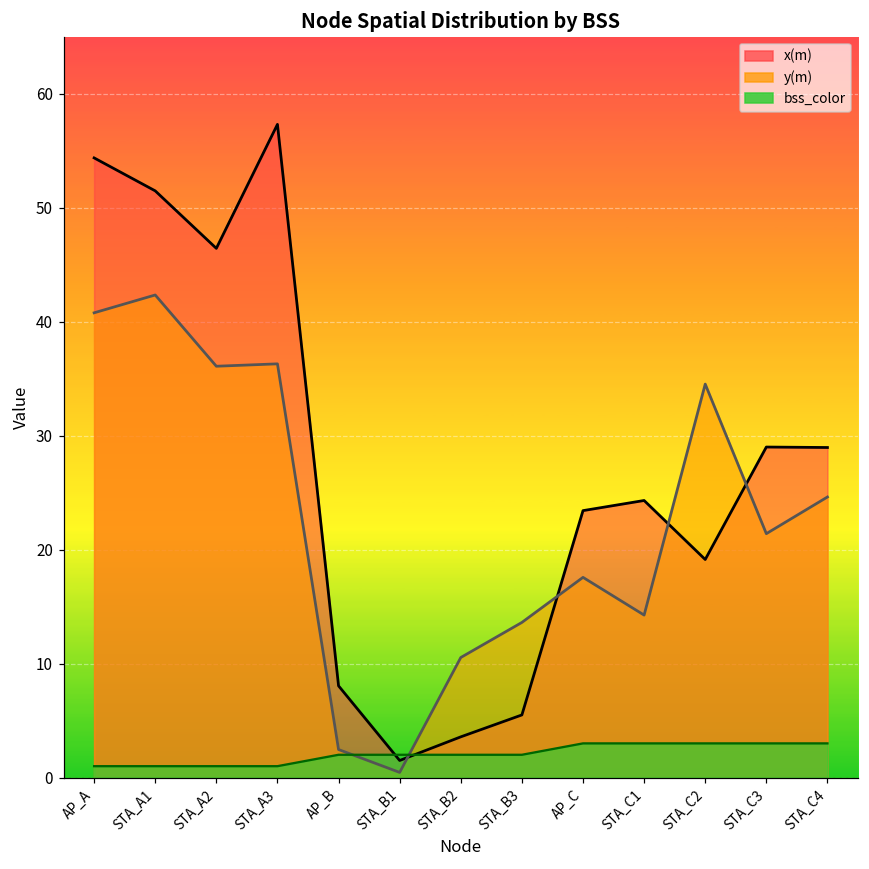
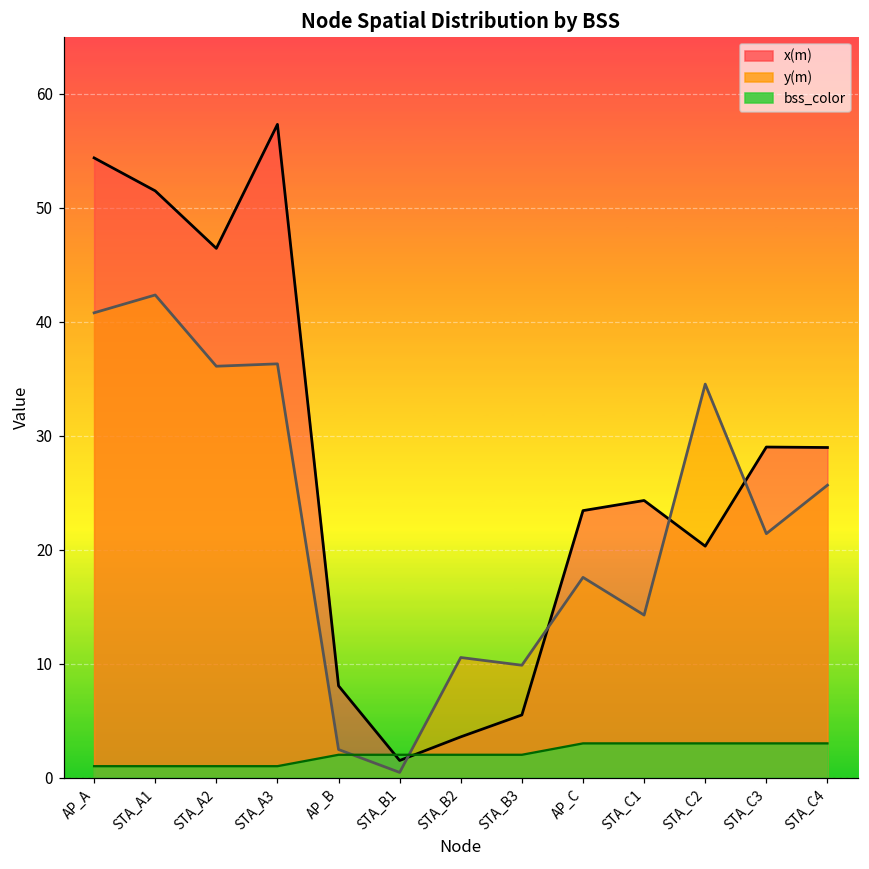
y(m), STA_B3: 13.6 -> 9.9
x(m), STA_C2: 19.1 -> 20.3
y(m), STA_C4: 24.6 -> 25.7
